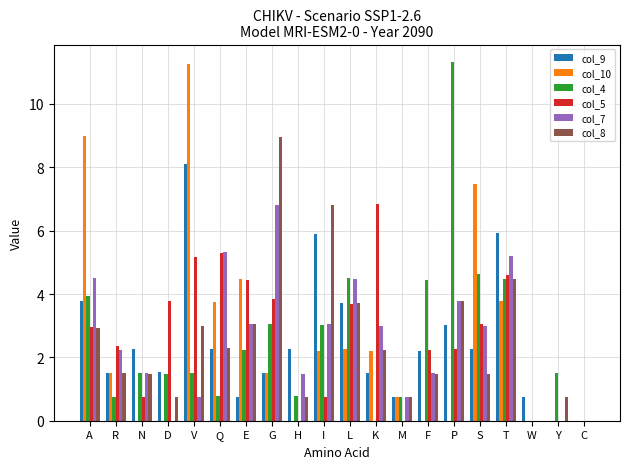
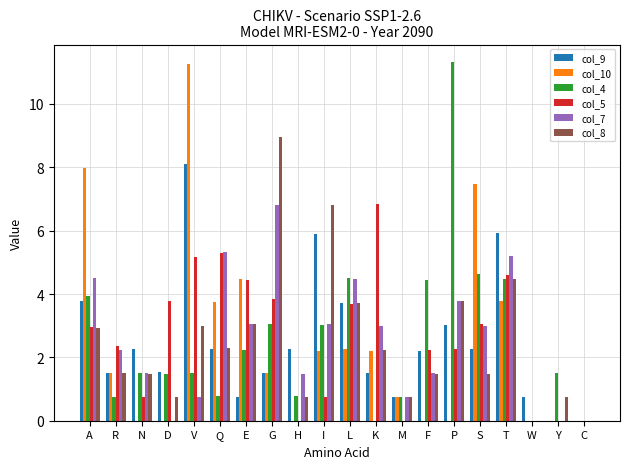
col_10, A: 9.0 -> 8.0
